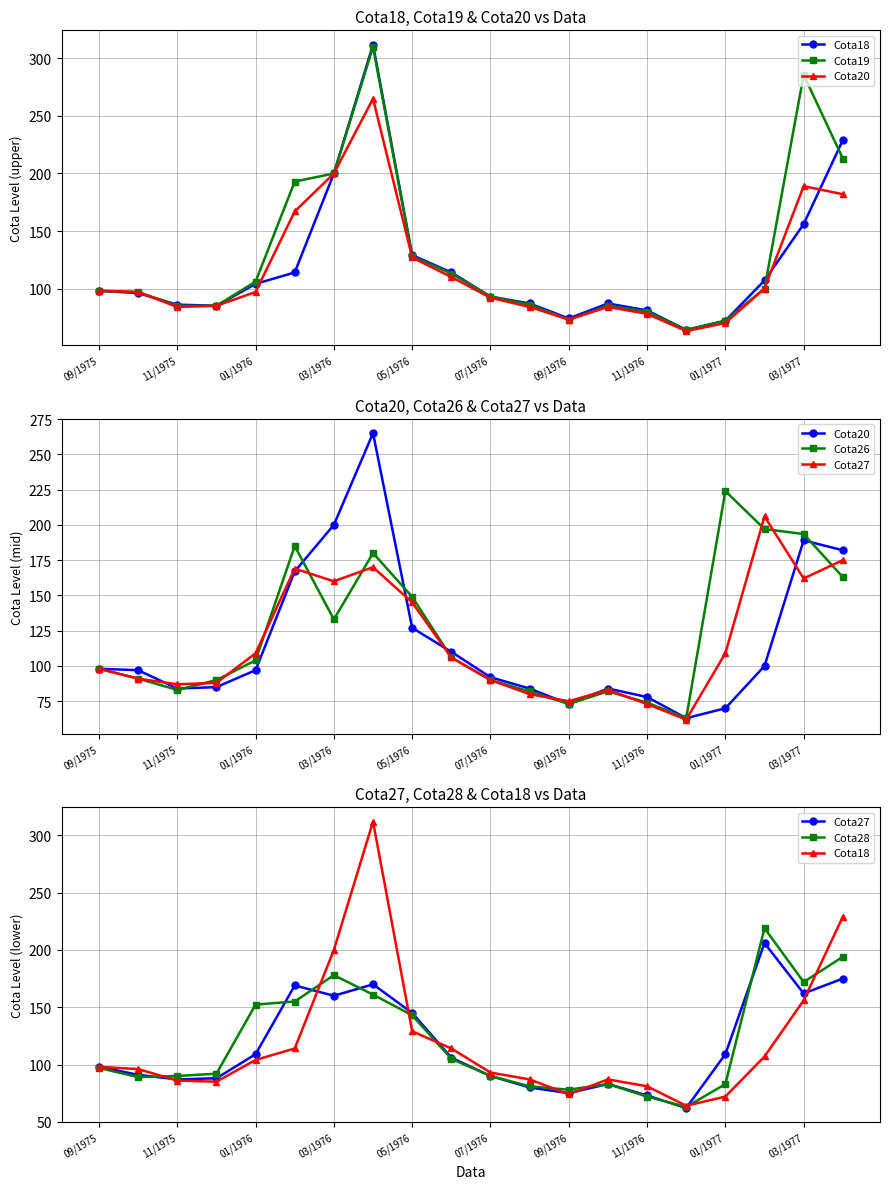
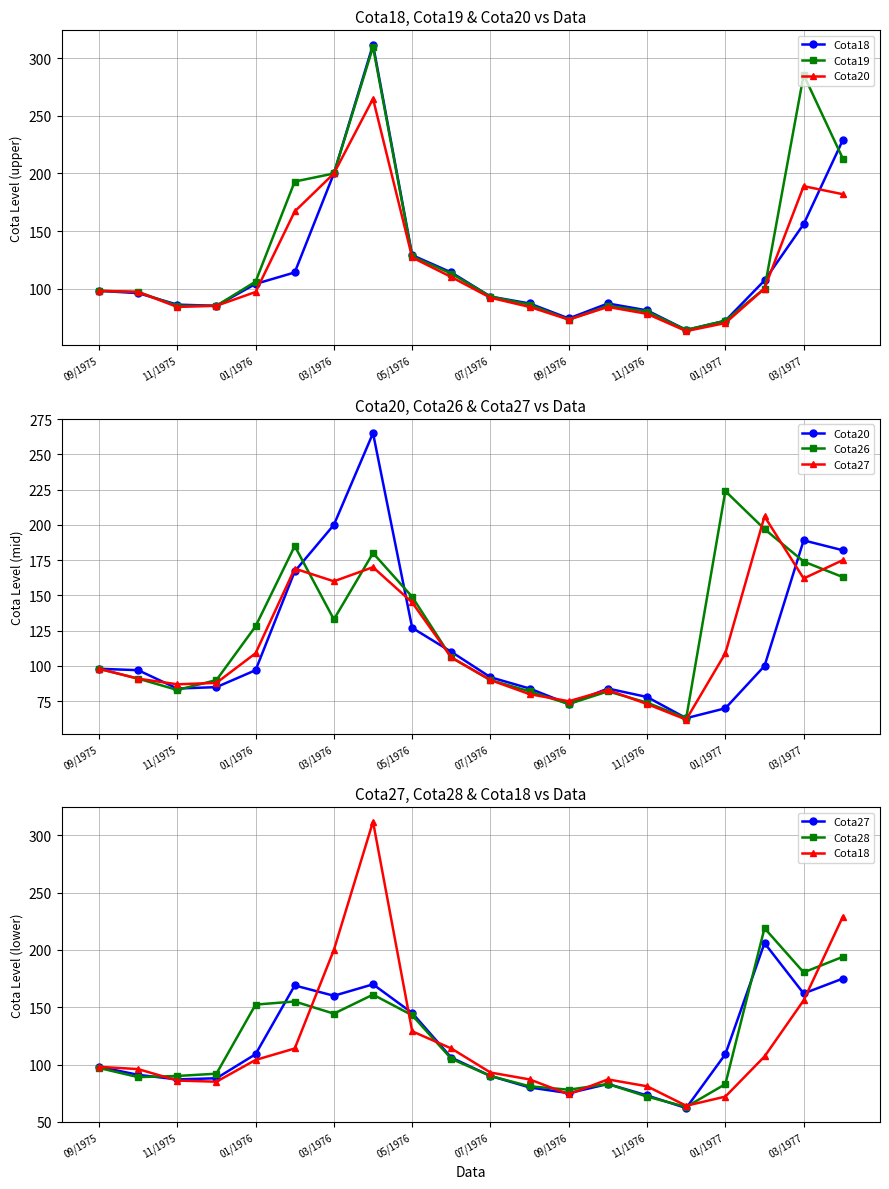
Cota20, Cota26 & Cota27 vs Data, Cota26, 01/1976: 104 -> 128
Cota20, Cota26 & Cota27 vs Data, Cota26, 03/1977: 194 -> 174
Cota27, Cota28 & Cota18 vs Data, Cota28, 03/1976: 178 -> 144
Cota27, Cota28 & Cota18 vs Data, Cota28, 03/1977: 172 -> 180
